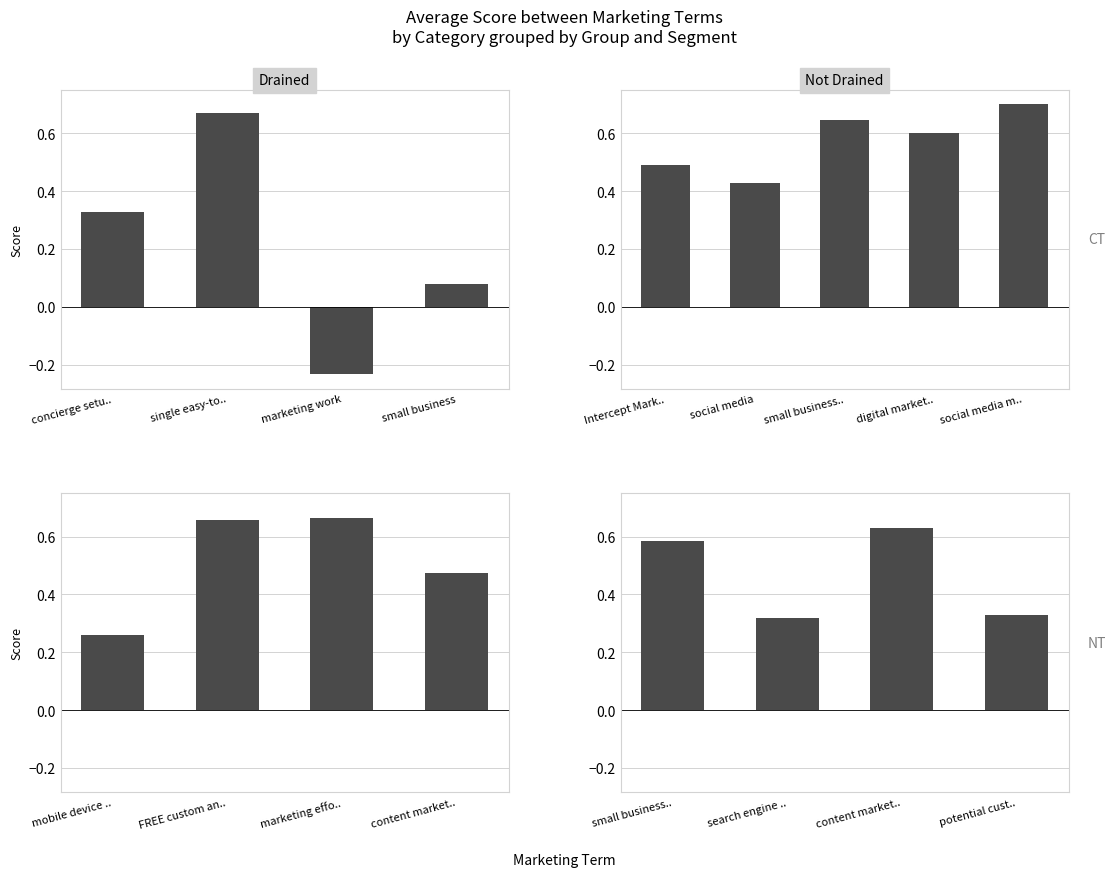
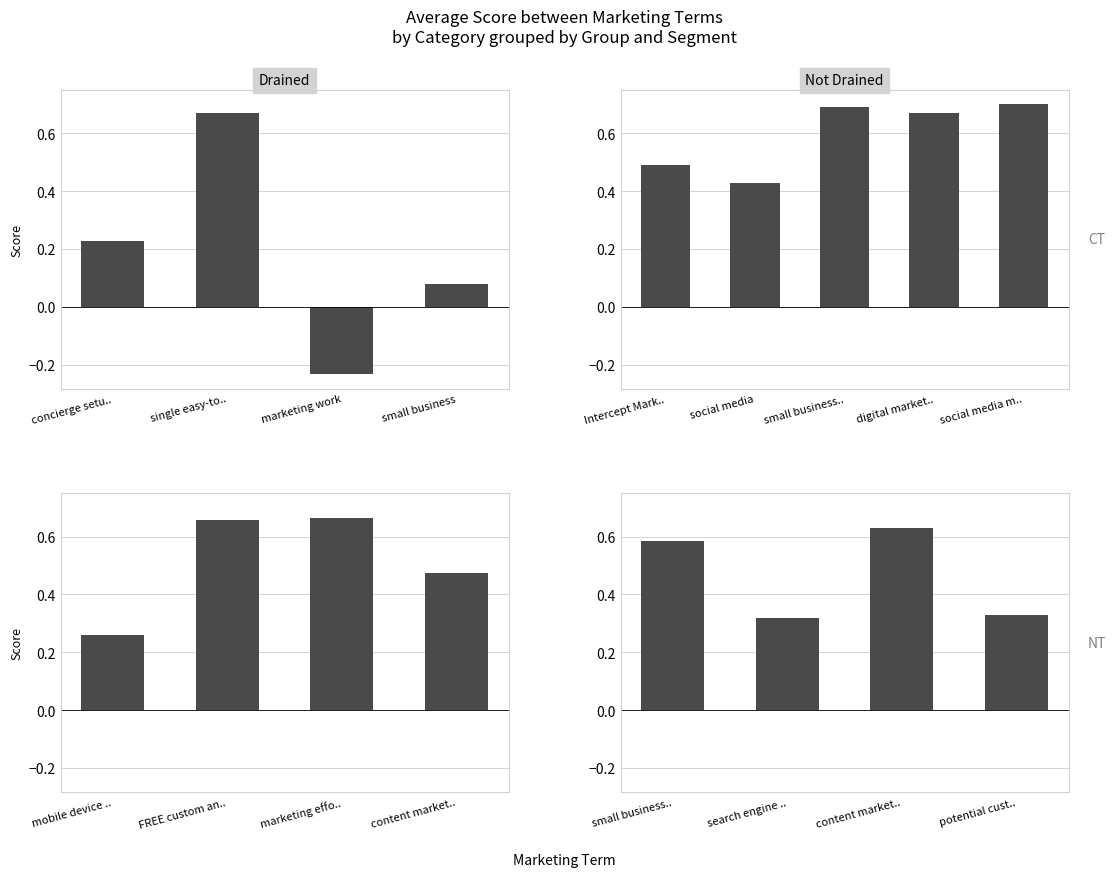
Drained, concierge setu..: 0.33 -> 0.23
Not Drained, small business..: 0.65 -> 0.69
Not Drained, digital market..: 0.60 -> 0.67
